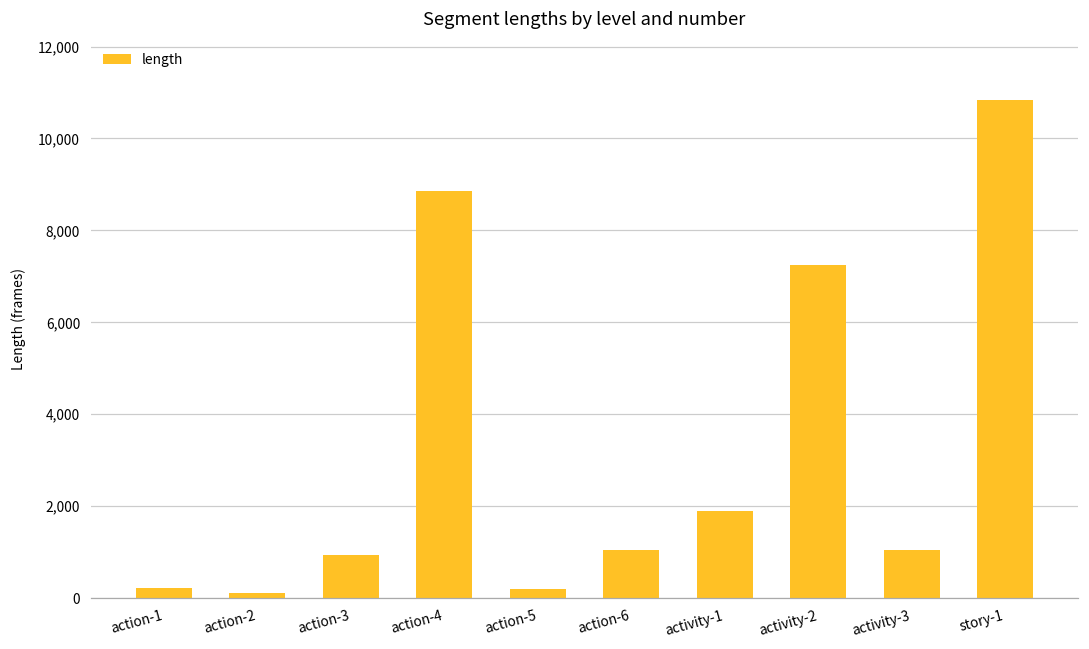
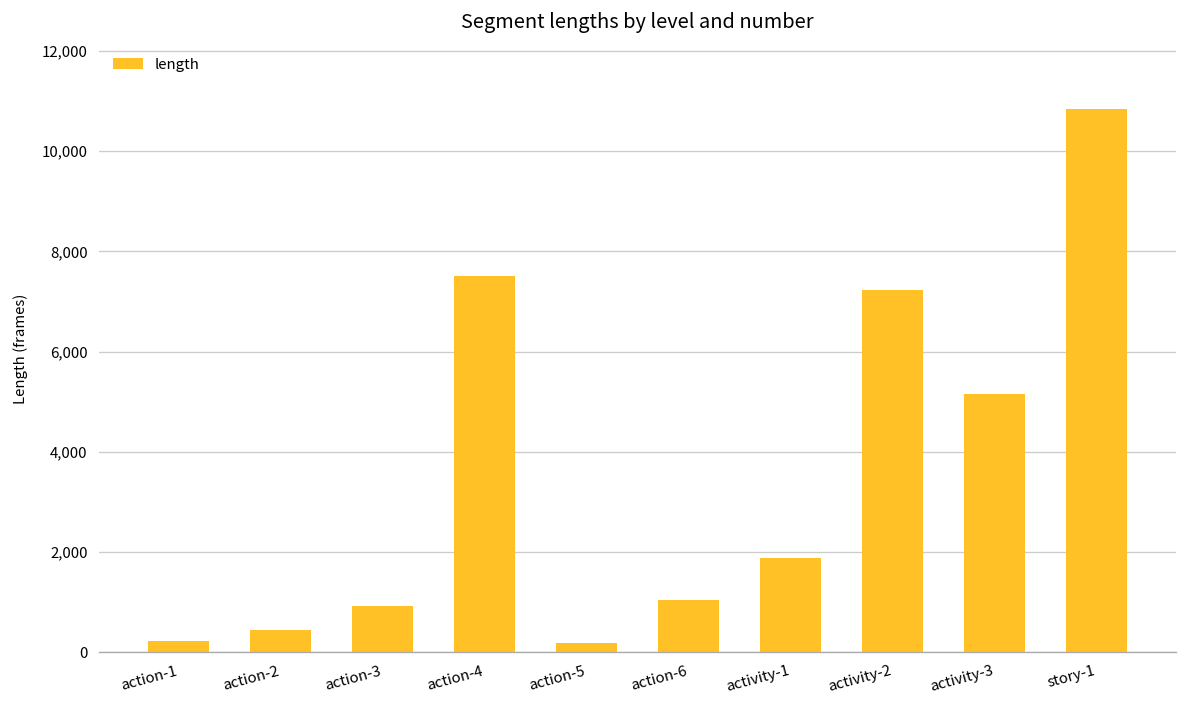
action-2: 100 -> 400
action-4: 8,900 -> 7,500
activity-3: 1,000 -> 5,200
